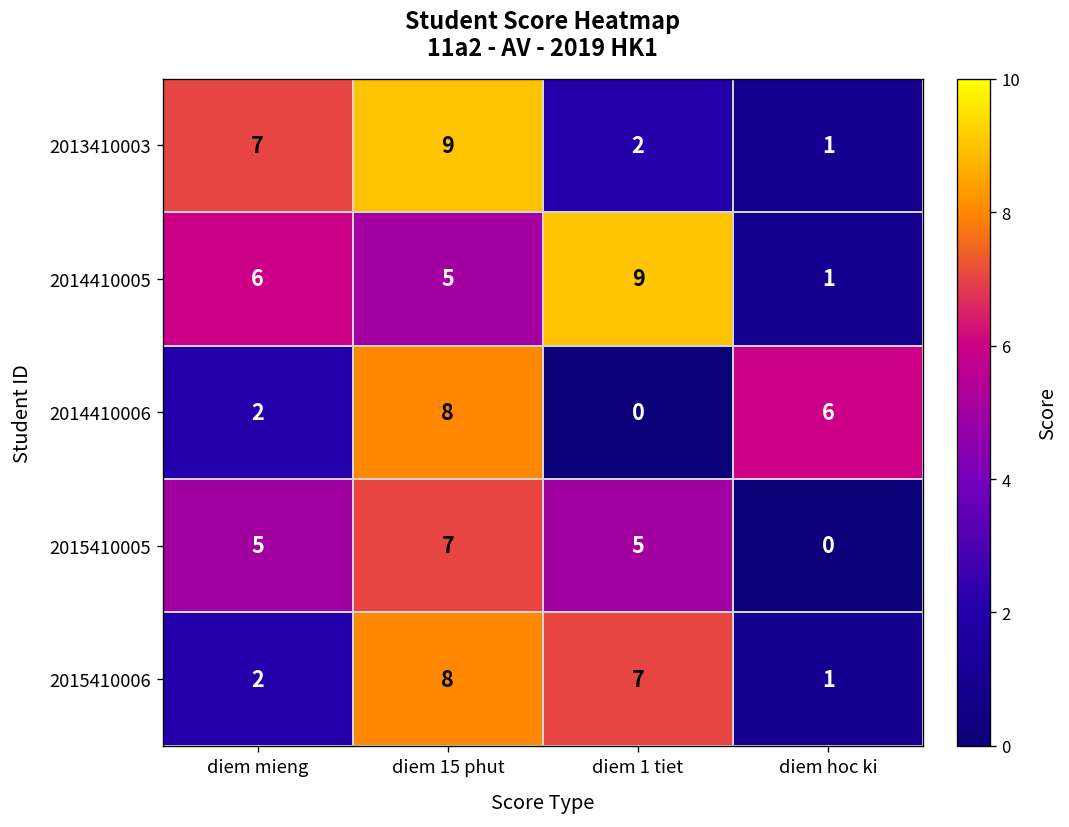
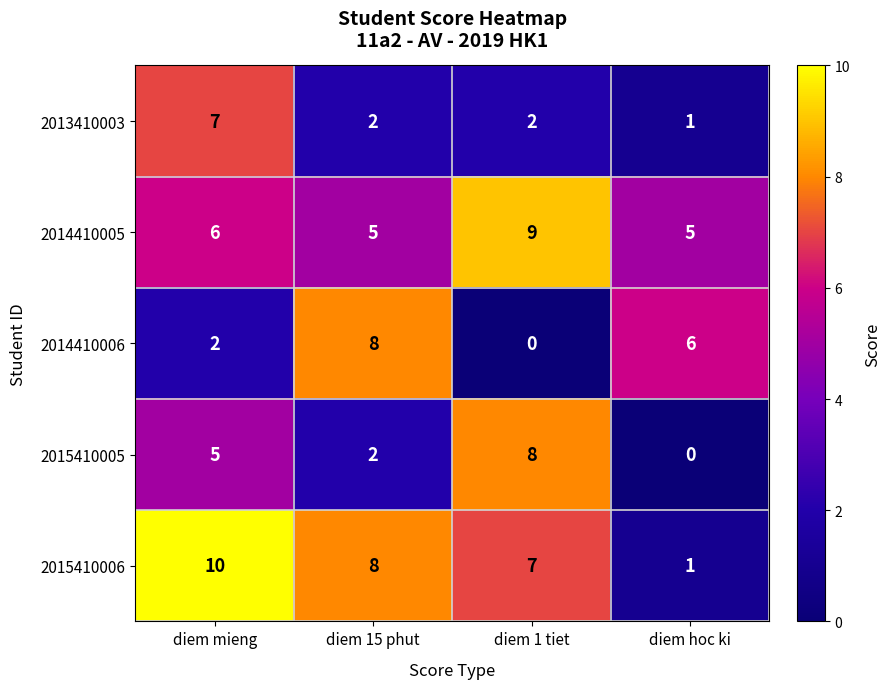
2013410003, diem 15 phut: 9 -> 2
2014410005, diem hoc ki: 1 -> 5
2015410005, diem 15 phut: 7 -> 2
2015410005, diem 1 tiet: 5 -> 8
2015410006, diem mieng: 2 -> 10
